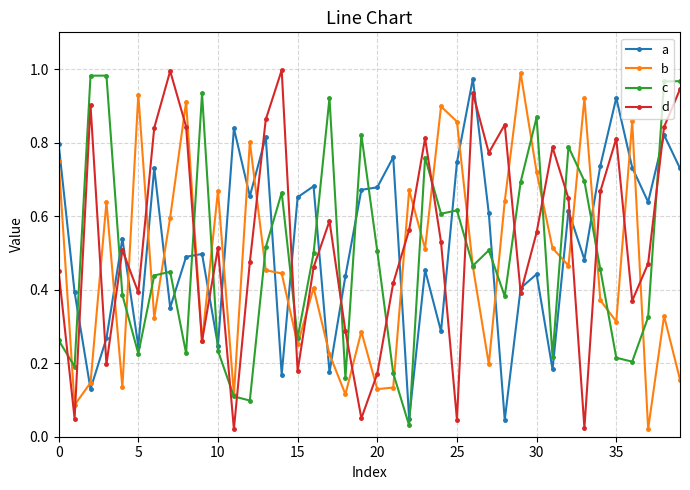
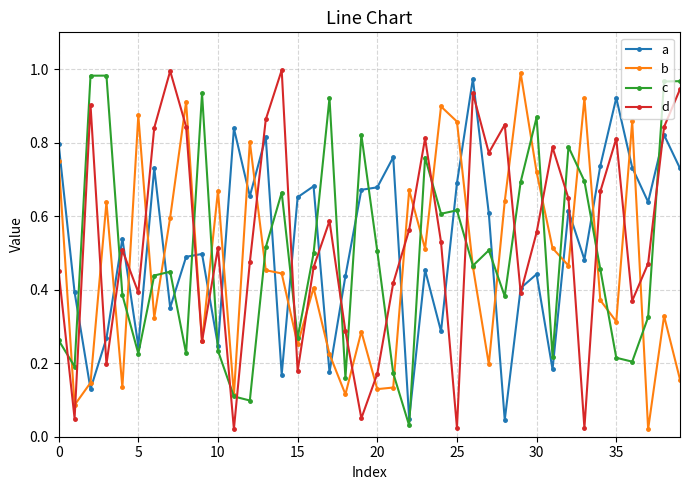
b, 5: 0.93 -> 0.87
a, 25: 0.75 -> 0.69
d, 25: 0.05 -> 0.02
